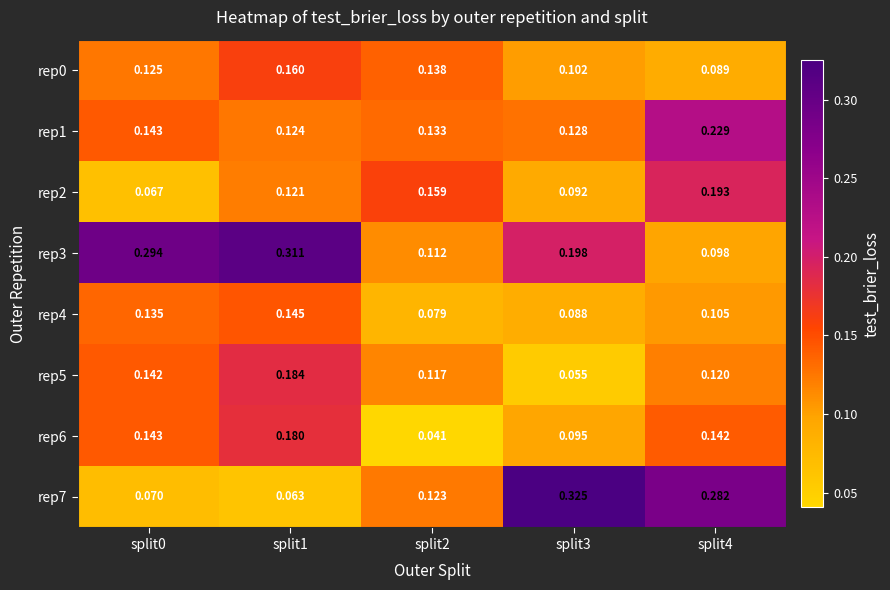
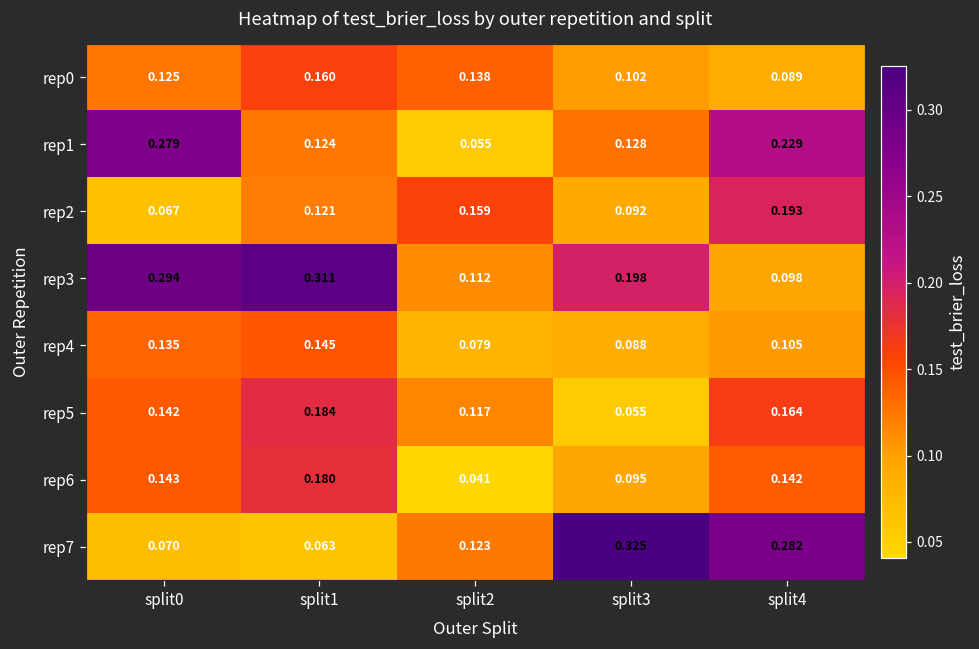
rep1, split0: 0.143 -> 0.279
rep1, split2: 0.133 -> 0.055
rep5, split4: 0.120 -> 0.164
